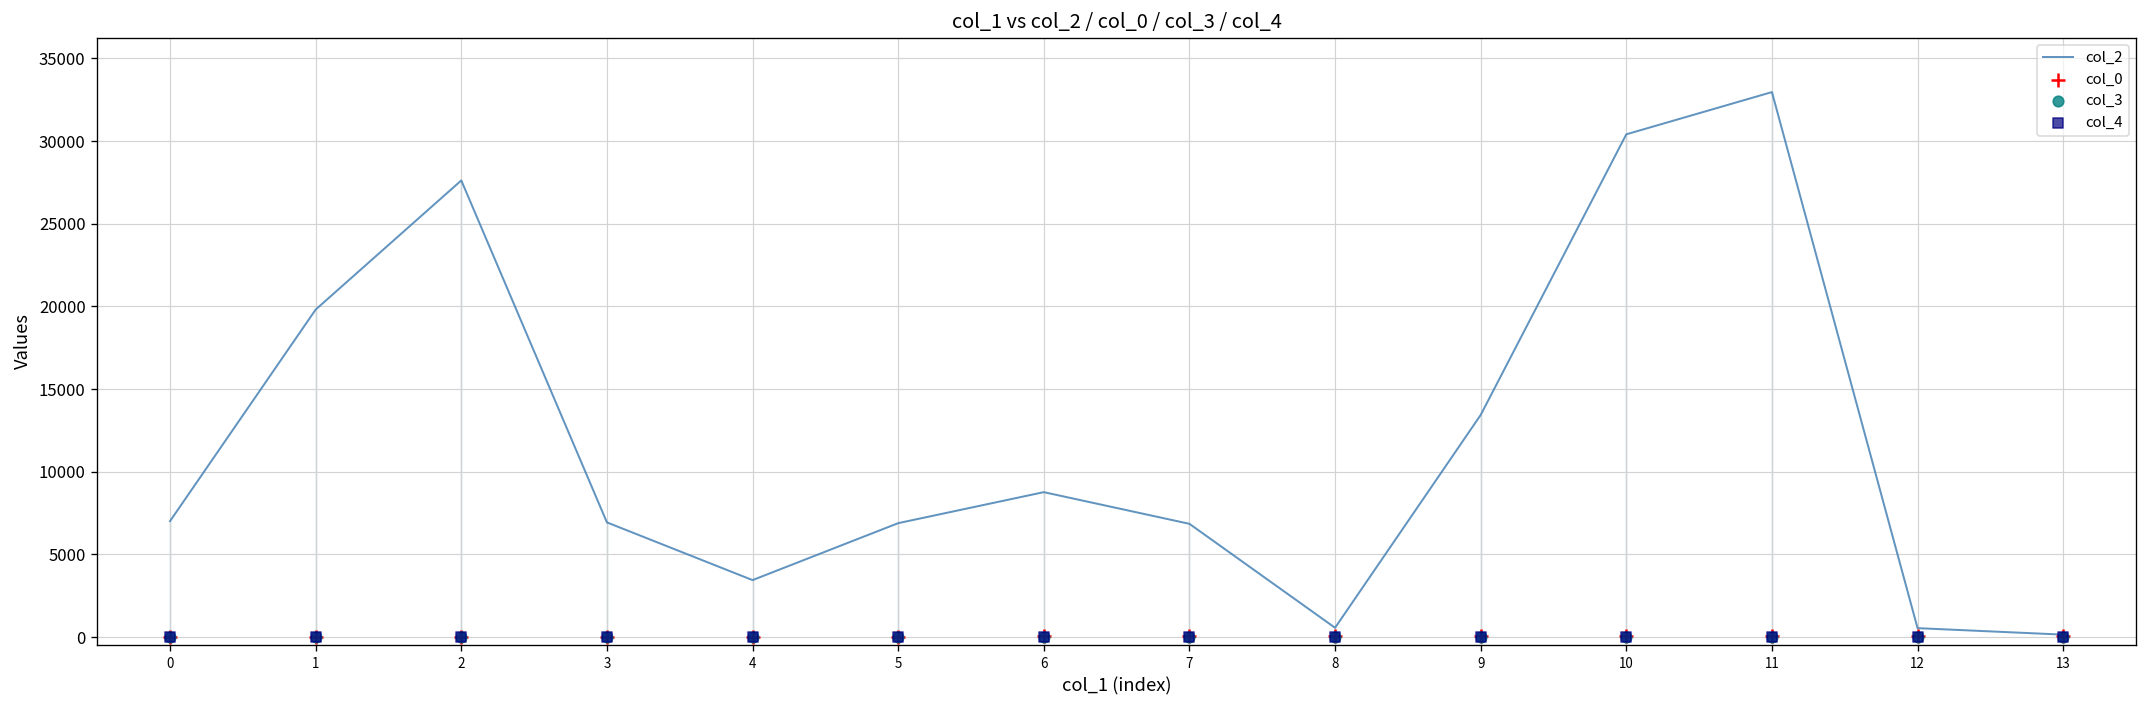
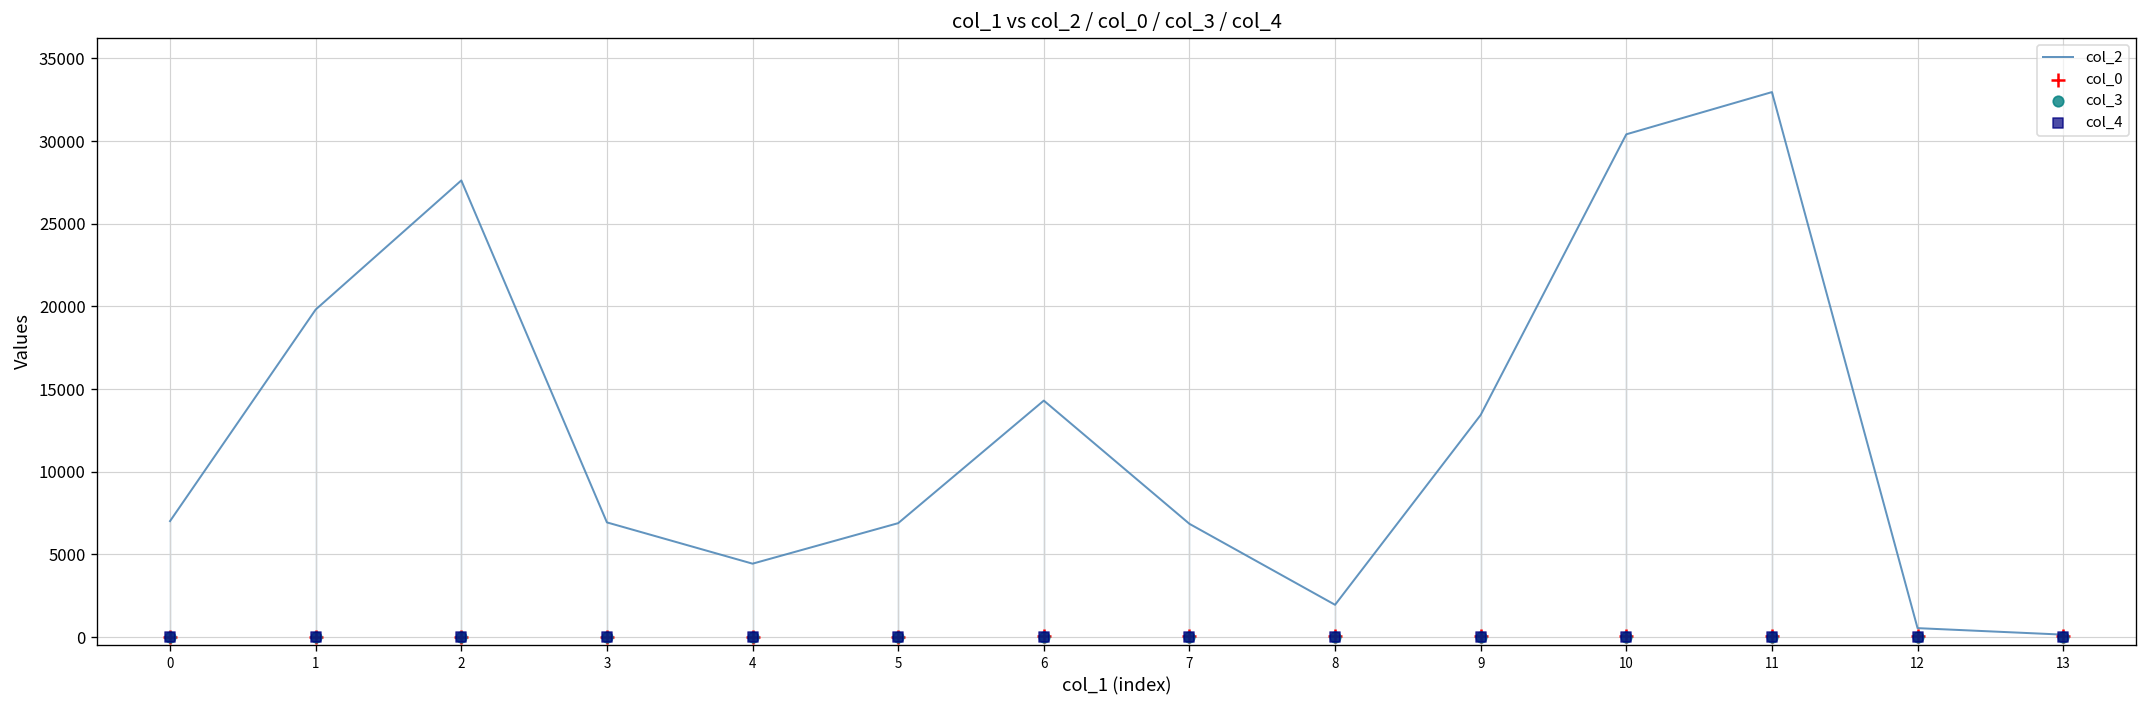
col_2, 4: 3400 -> 4400
col_2, 6: 8800 -> 14300
col_2, 8: 600 -> 1900
